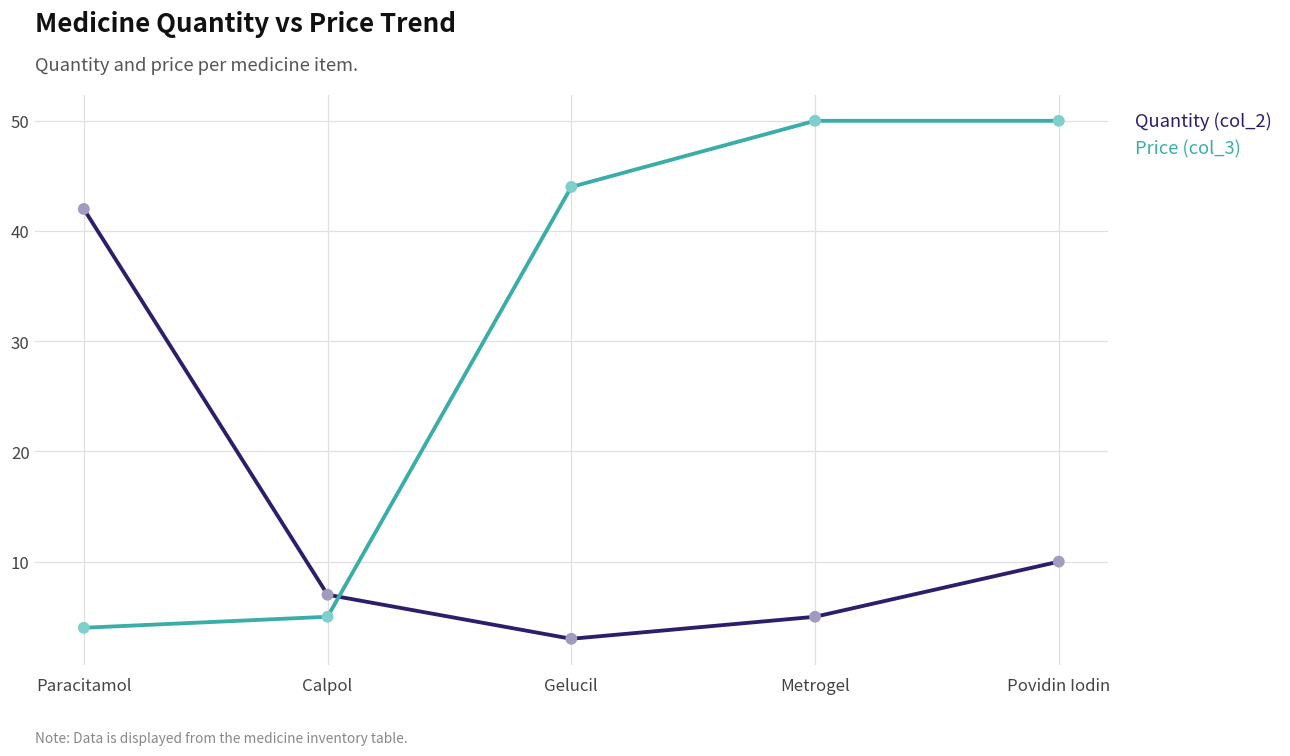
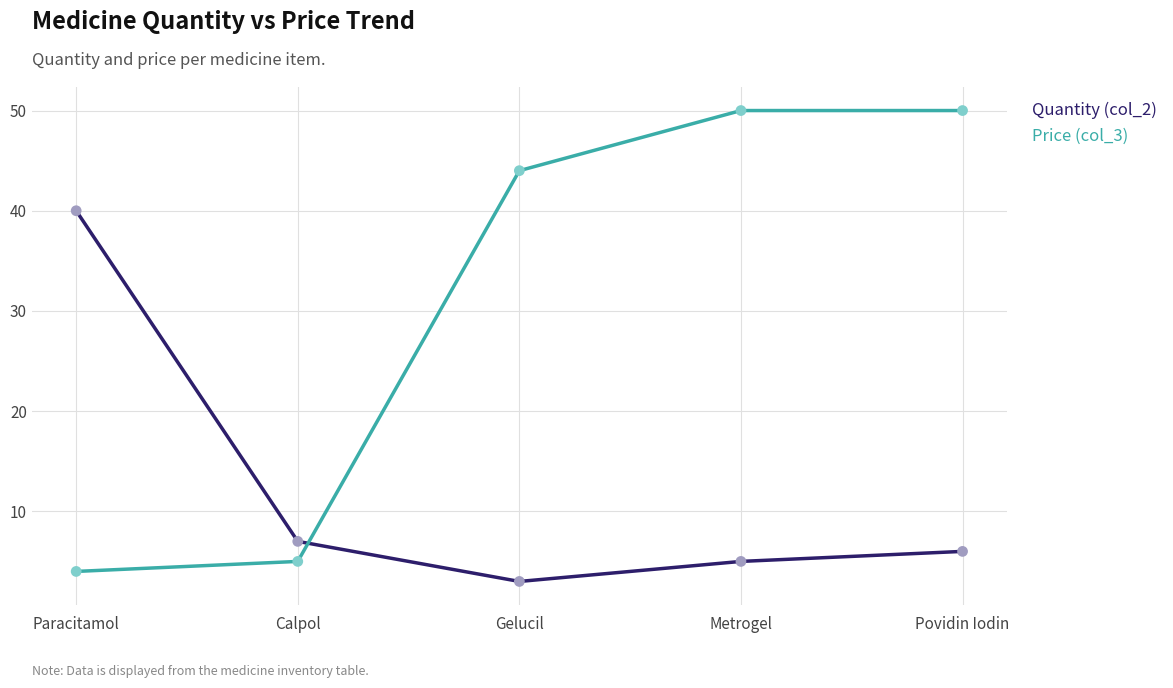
Quantity (col_2), Paracitamol: 42 -> 40
Quantity (col_2), Povidin Iodin: 10 -> 6
